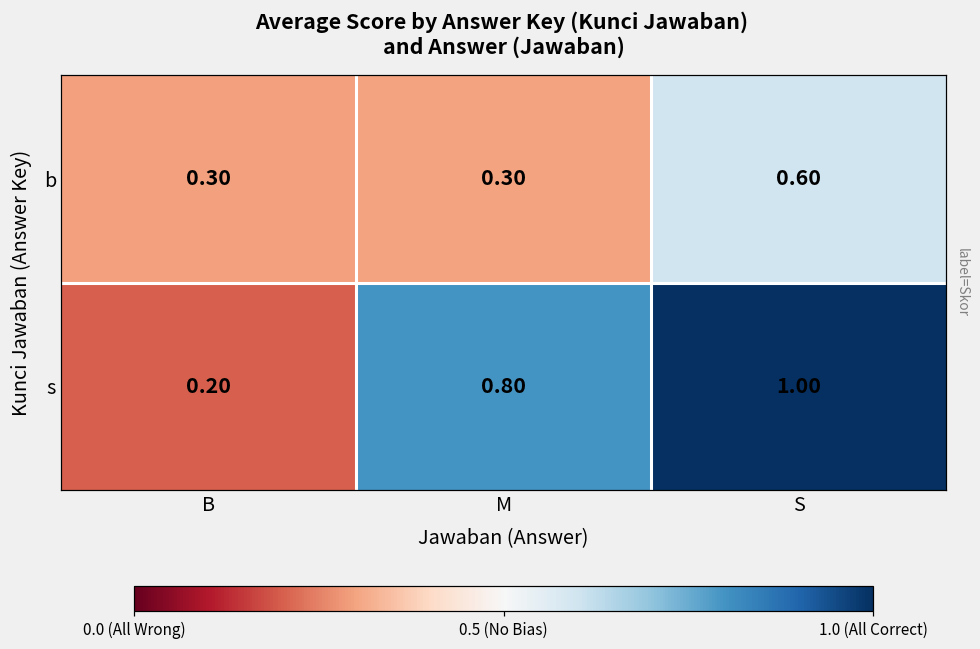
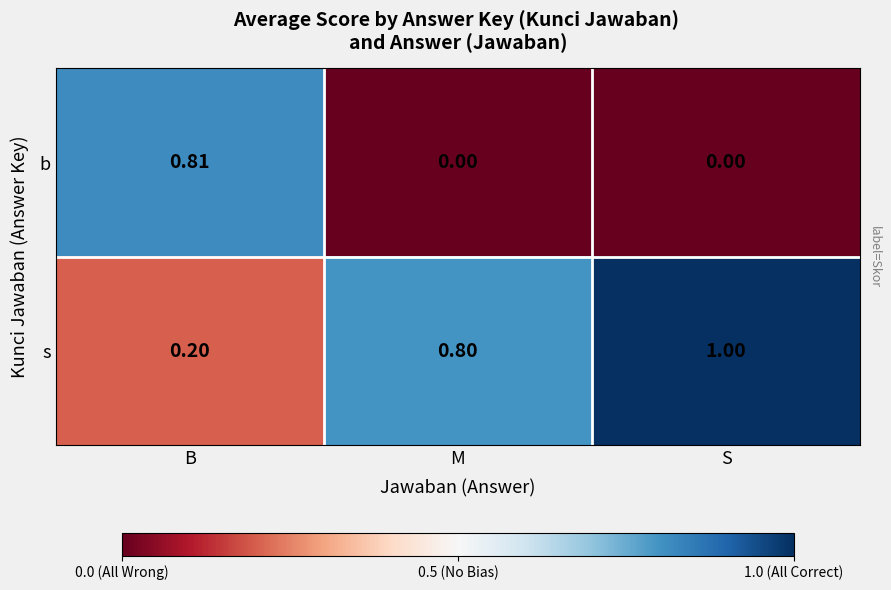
b, B: 0.30 -> 0.81
b, M: 0.30 -> 0.00
b, S: 0.60 -> 0.00
